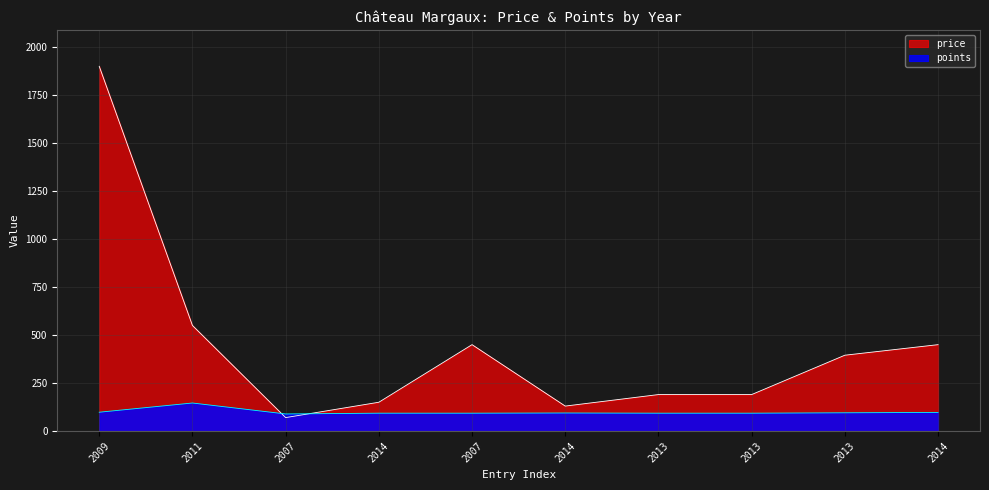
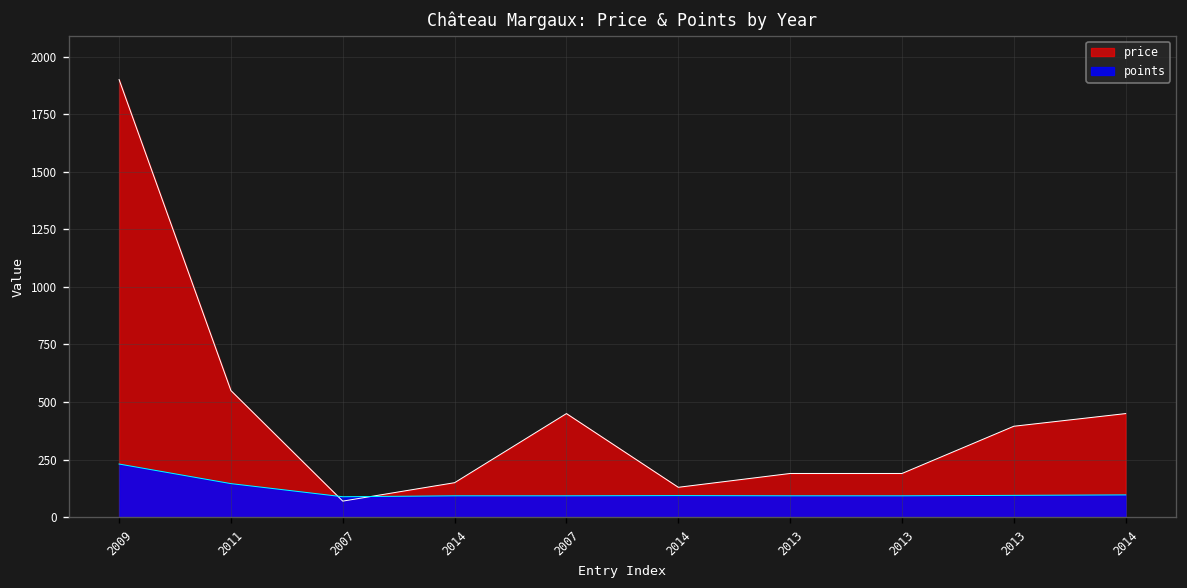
points, 2009: 100 -> 230
